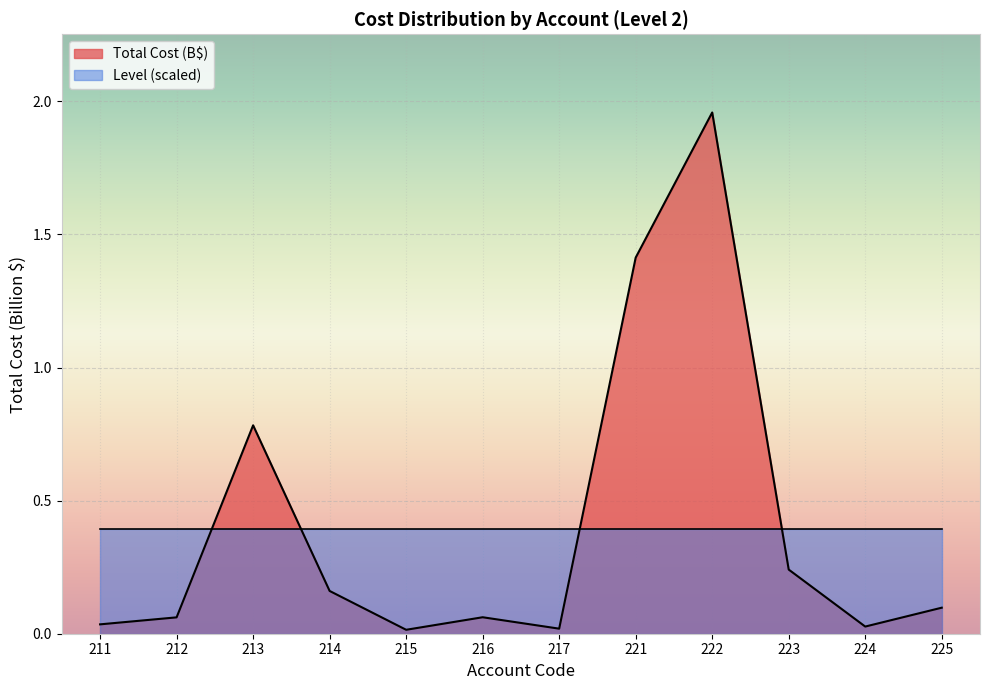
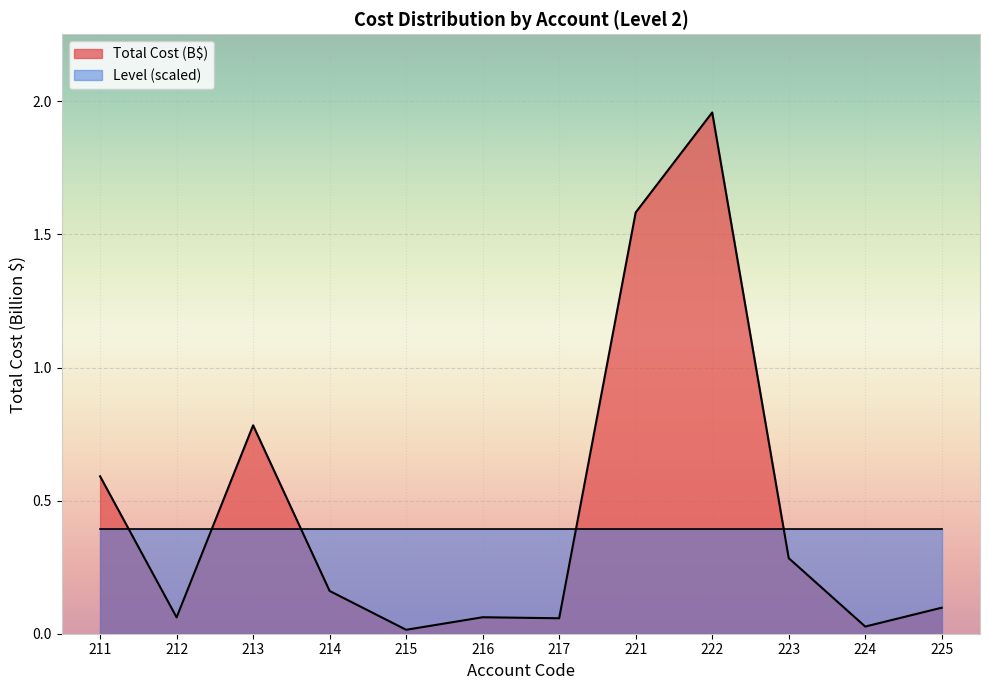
Total Cost (B$), 211: 0.04 -> 0.59
Total Cost (B$), 217: 0.02 -> 0.06
Total Cost (B$), 221: 1.41 -> 1.58
Total Cost (B$), 223: 0.24 -> 0.28
